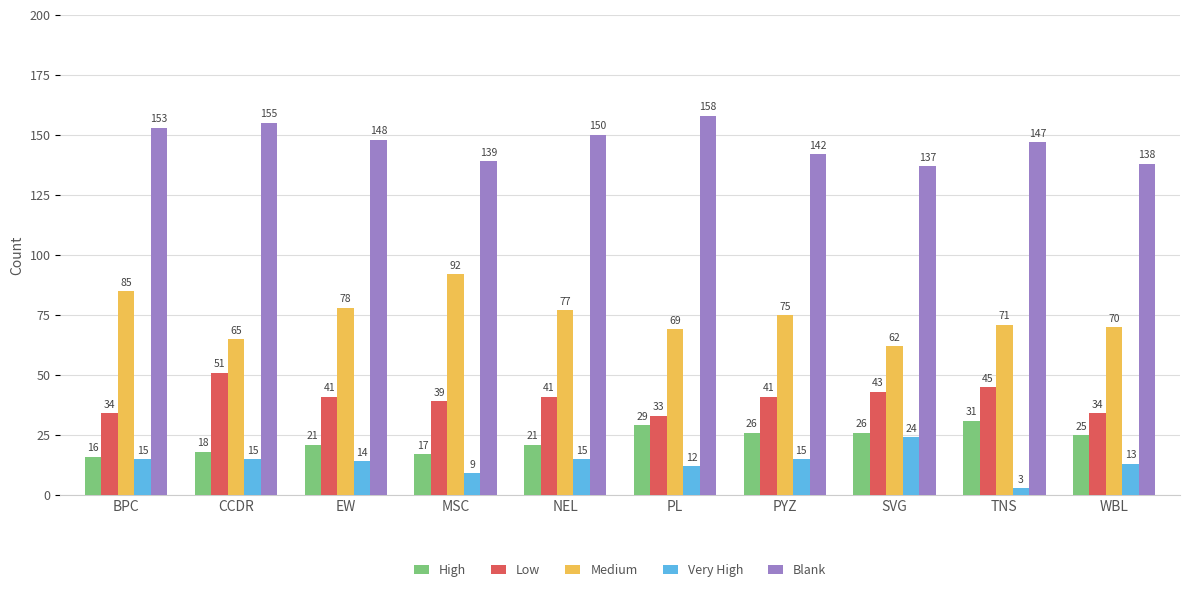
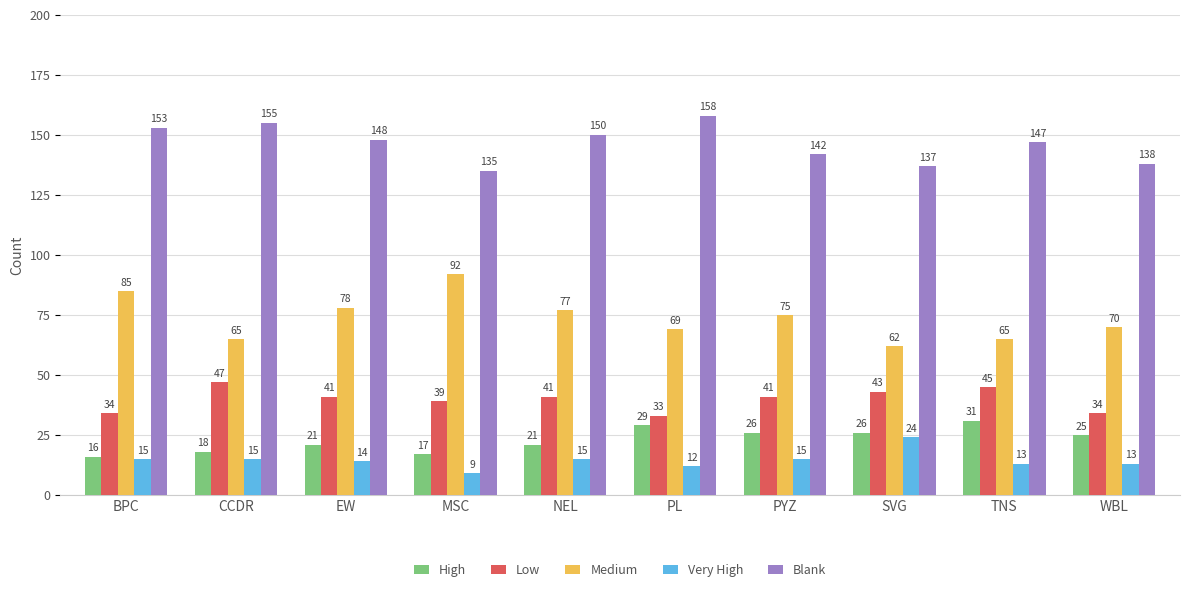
Low, CCDR: 51 -> 47
Blank, MSC: 139 -> 135
Medium, TNS: 71 -> 65
Very High, TNS: 3 -> 13
